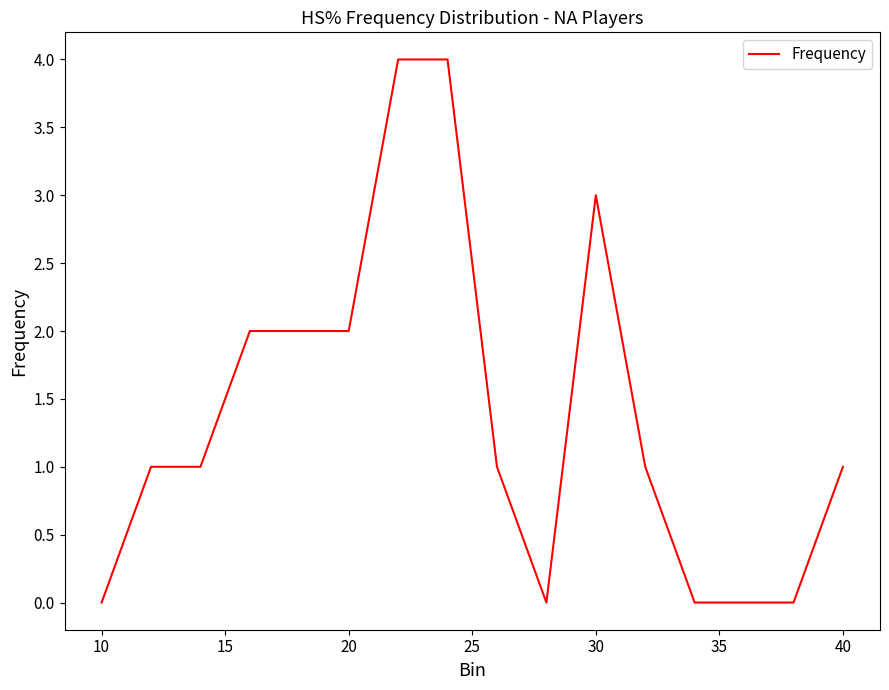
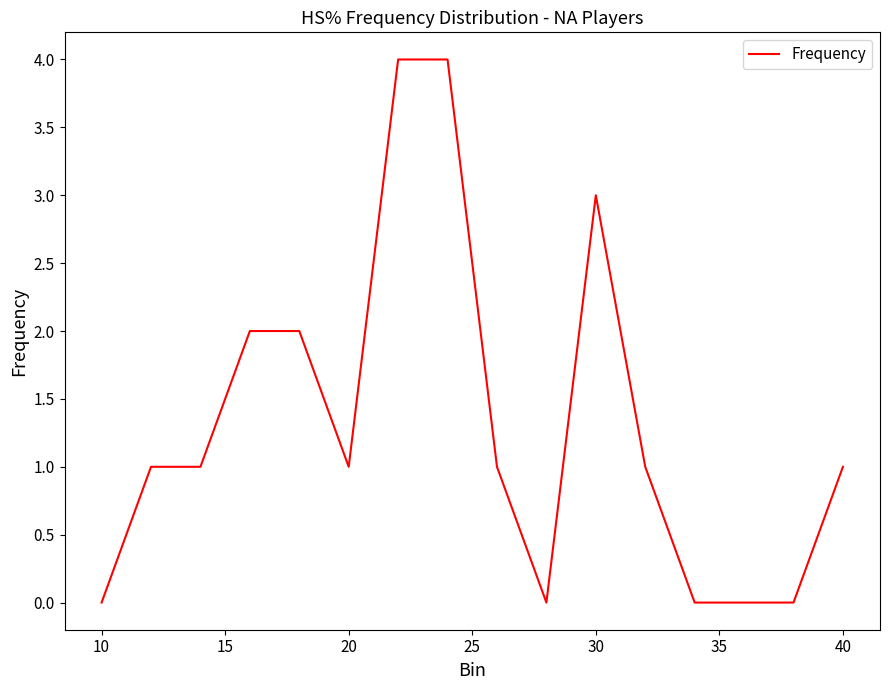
20: 2 -> 1
